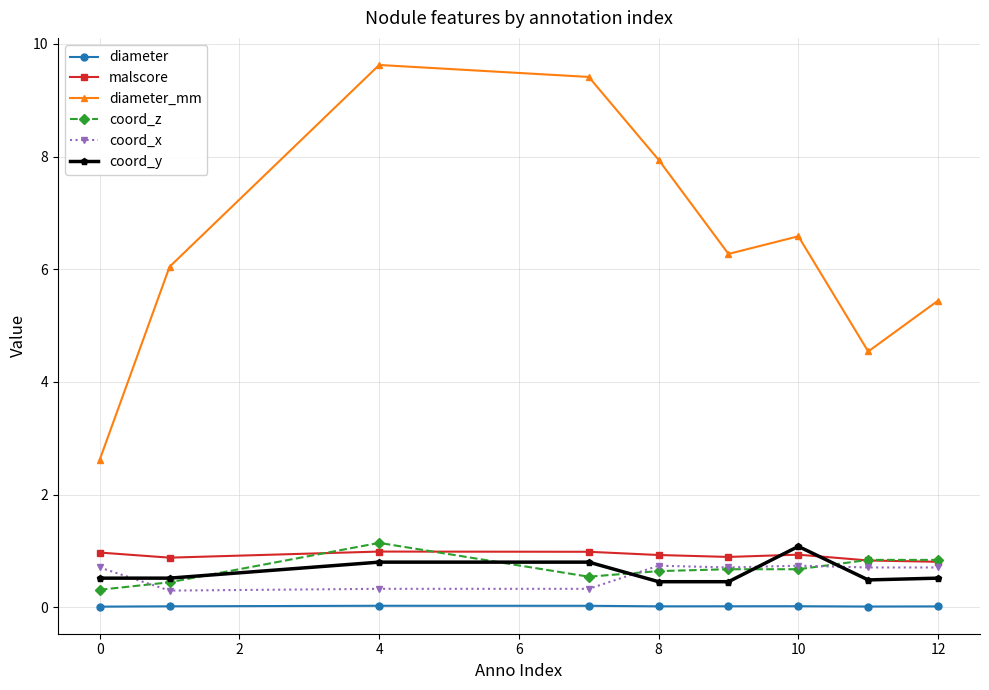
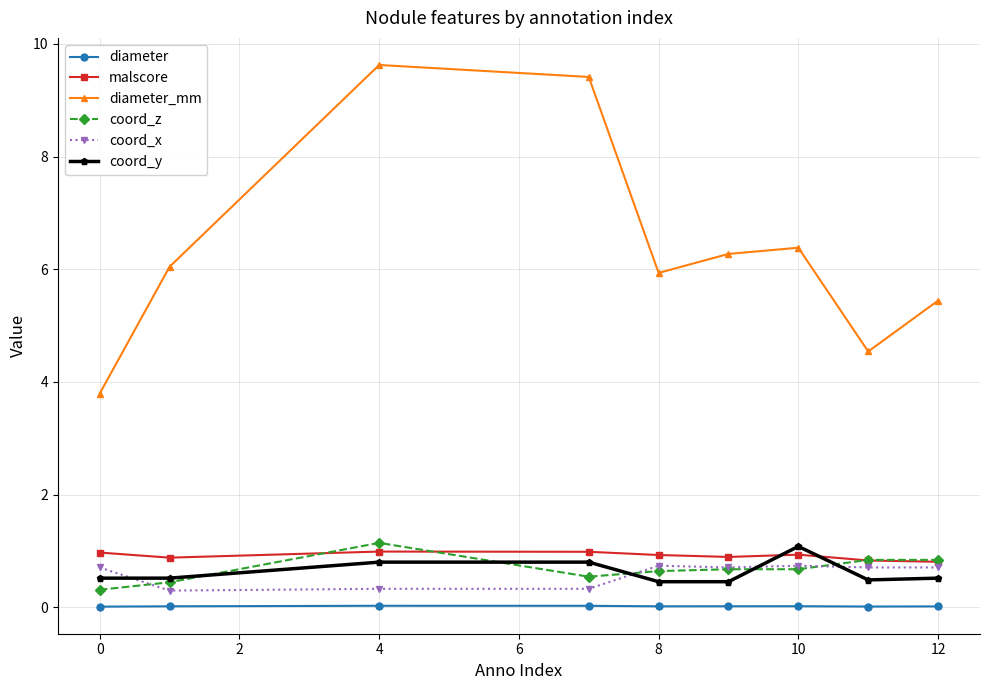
diameter_mm, 0: 2.6 -> 3.8
diameter_mm, 8: 7.9 -> 5.9
diameter_mm, 10: 6.6 -> 6.4
